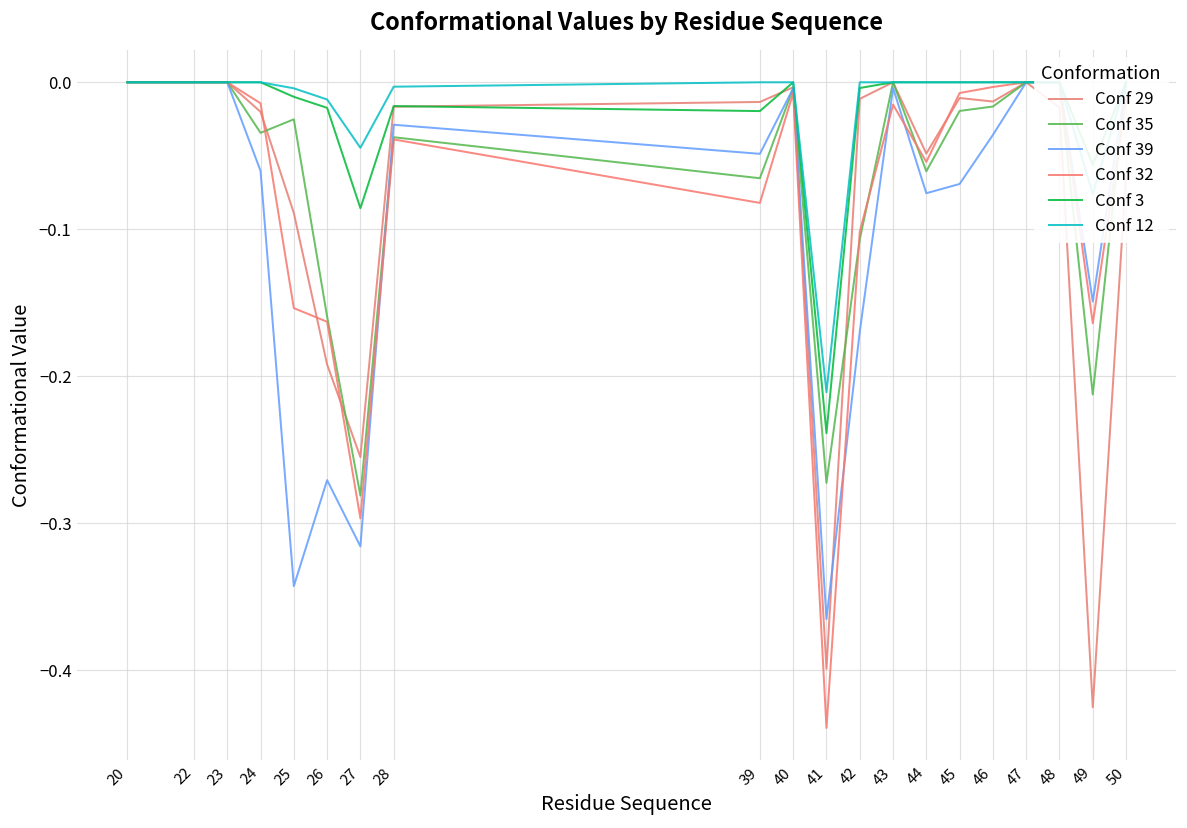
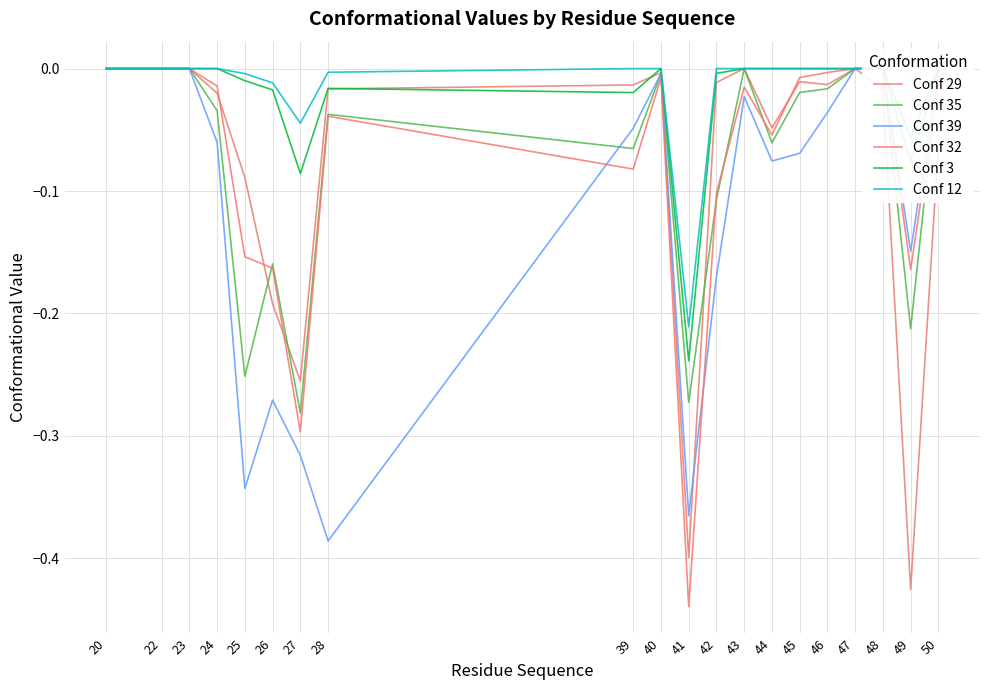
Conf 35, 25: -0.025 -> -0.251
Conf 39, 28: -0.029 -> -0.386
Conf 39, 43: -0.004 -> -0.023
